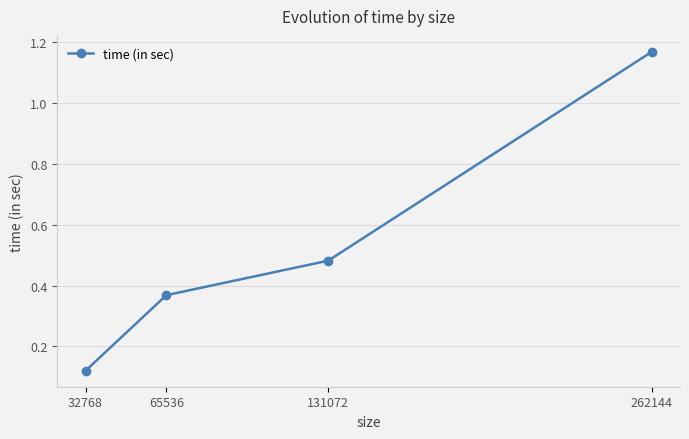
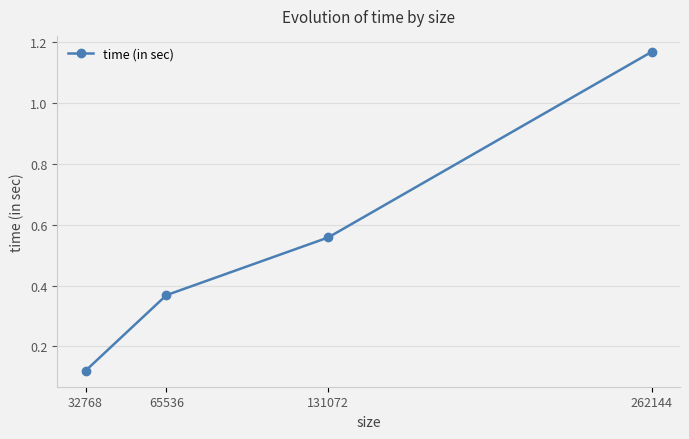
131072: 0.48 -> 0.56
